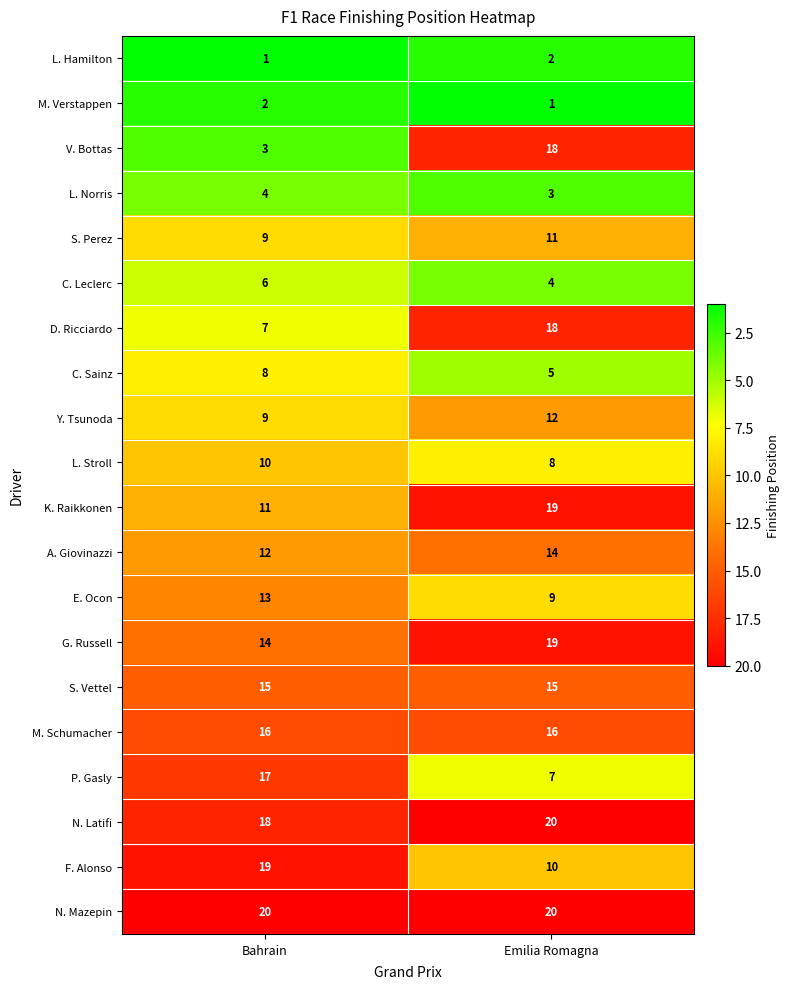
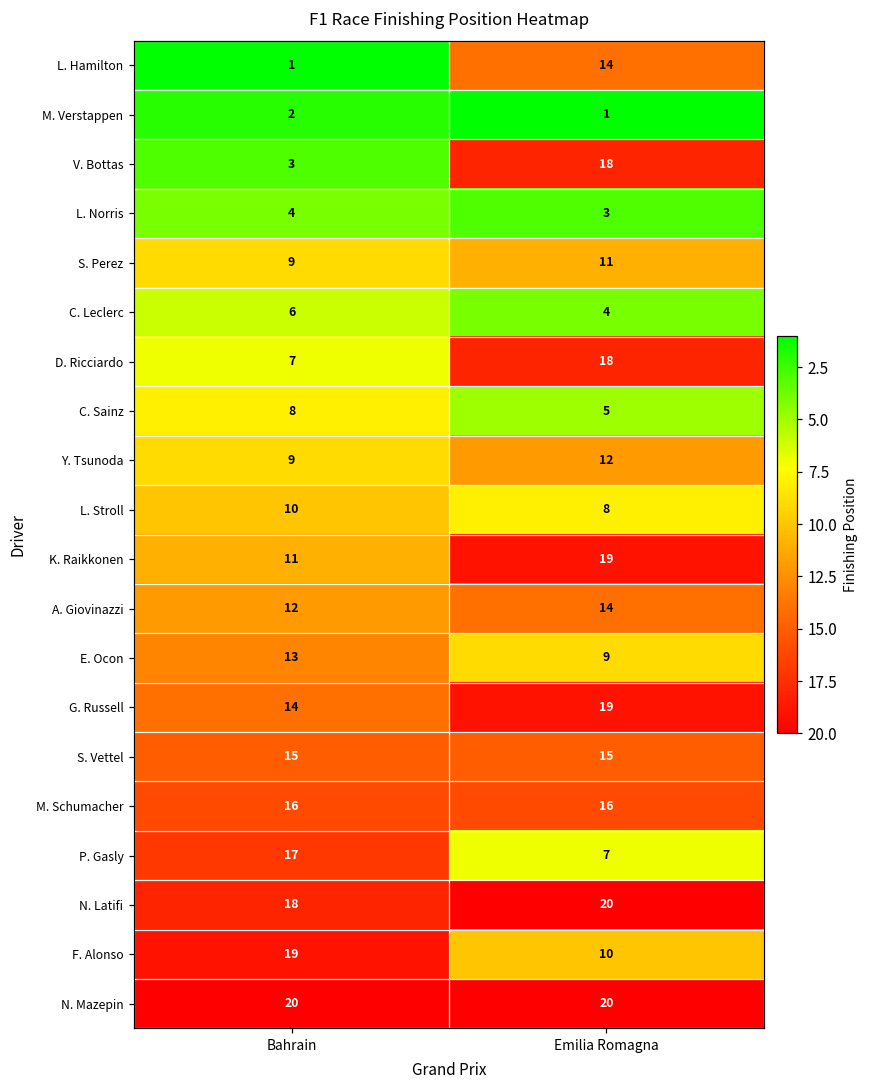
L. Hamilton, Emilia Romagna: 2 -> 14
